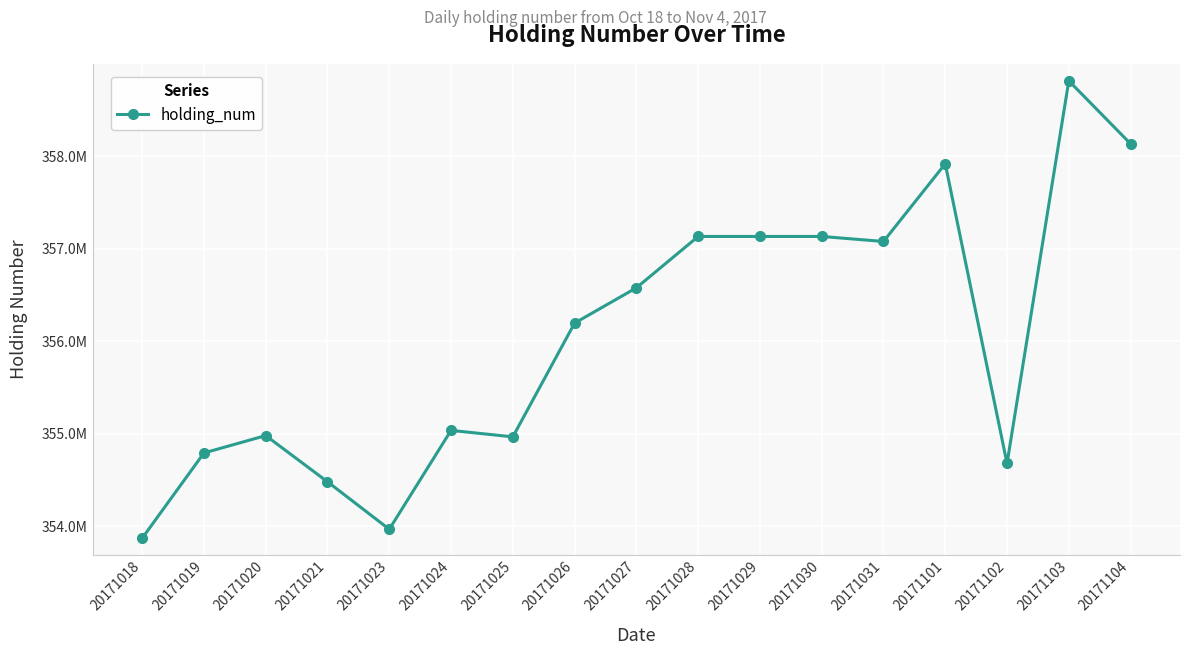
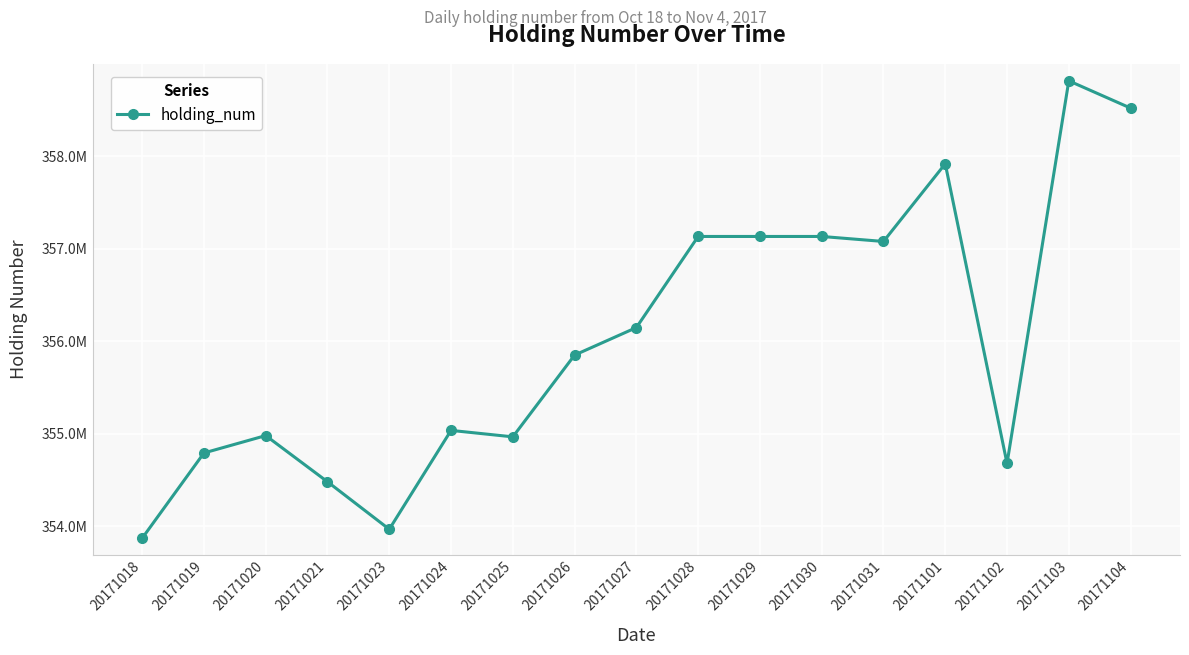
20171026: 356200000 -> 355900000
20171027: 356600000 -> 356100000
20171104: 358100000 -> 358500000
